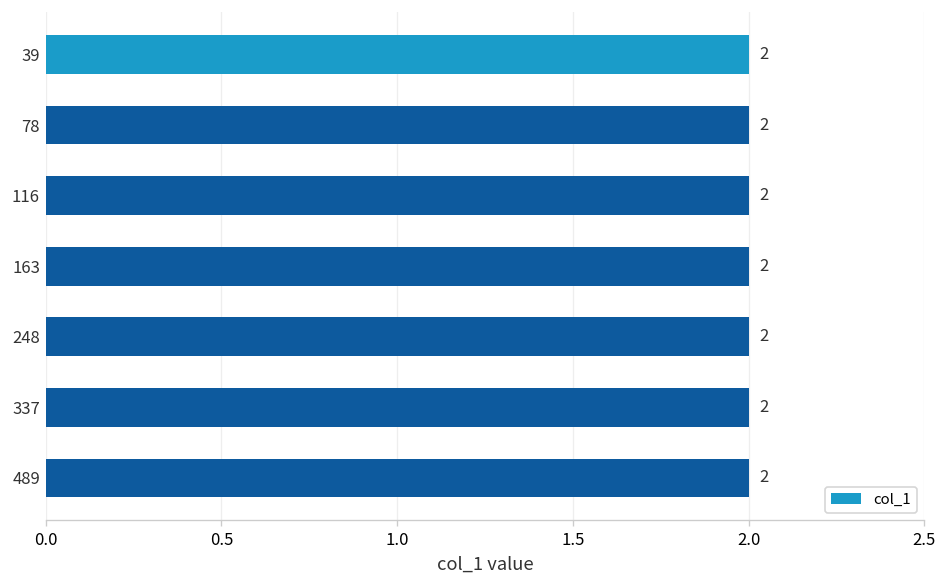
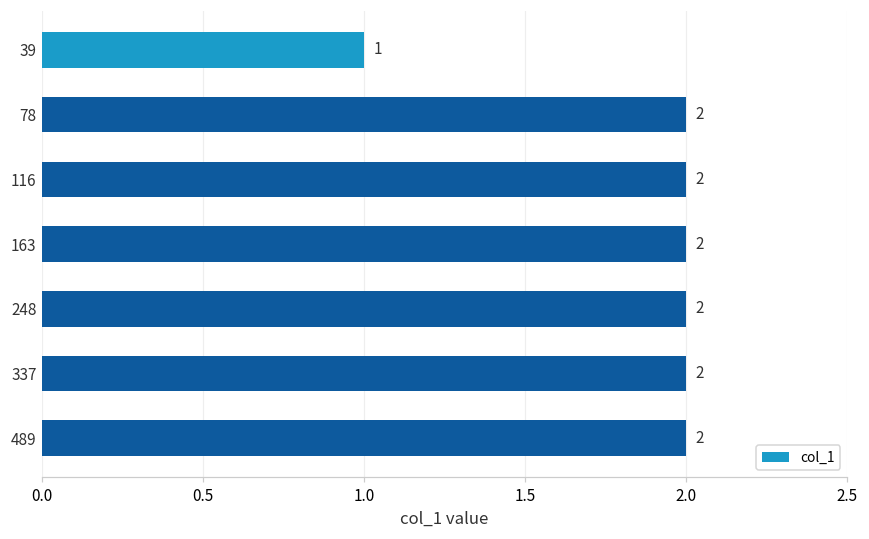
39: 2 -> 1
